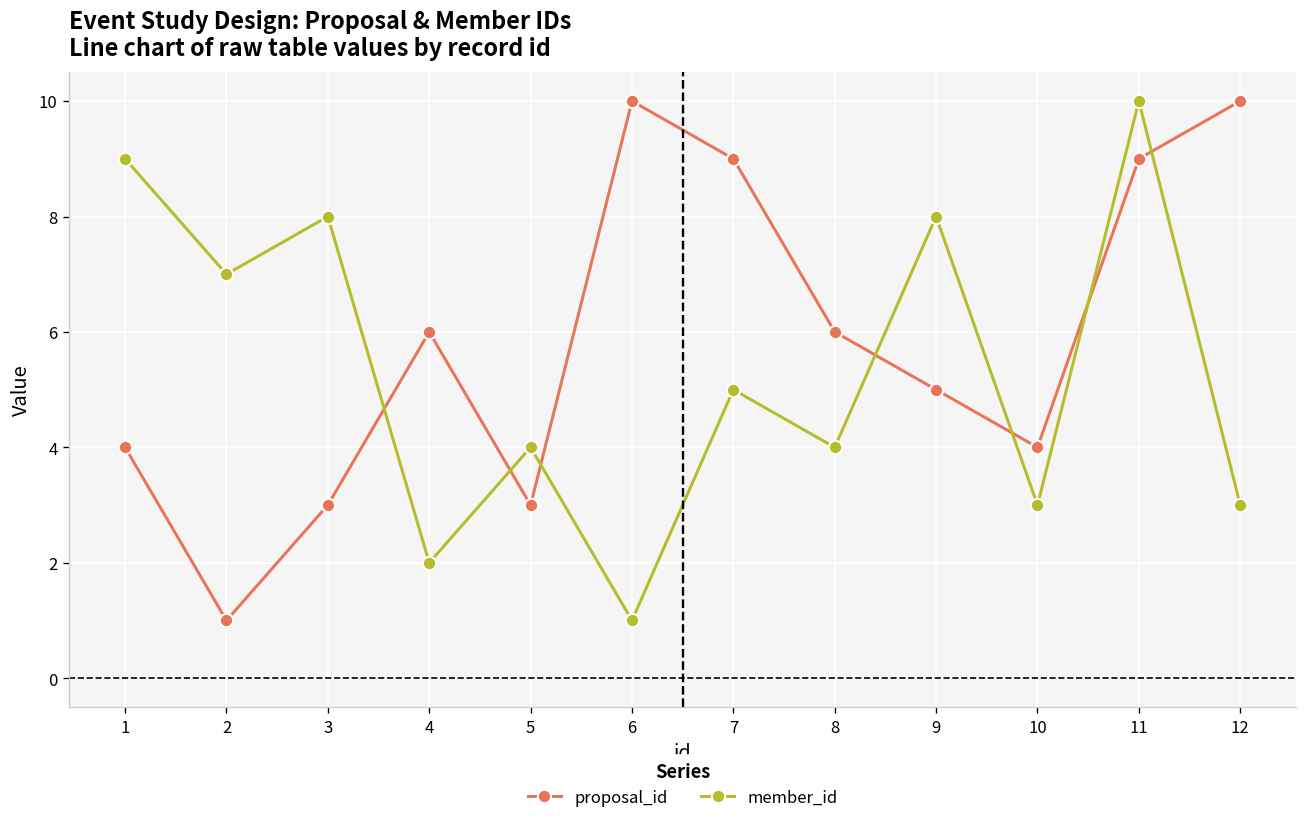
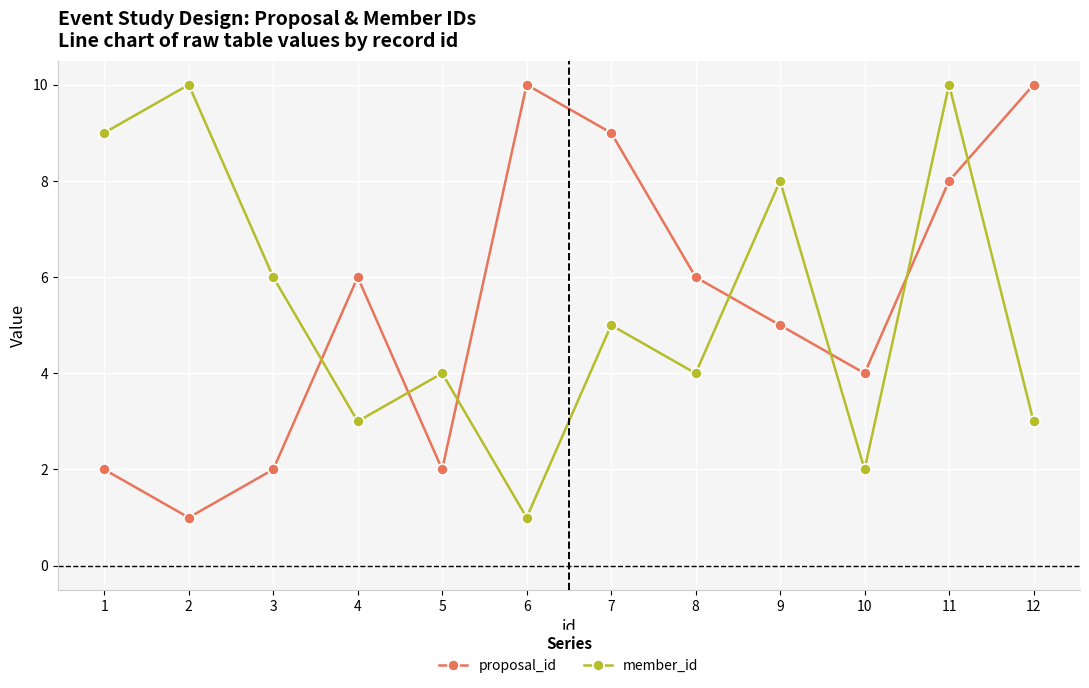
proposal_id, 1: 4 -> 2
member_id, 2: 7 -> 10
proposal_id, 3: 3 -> 2
member_id, 3: 8 -> 6
member_id, 4: 2 -> 3
proposal_id, 5: 3 -> 2
member_id, 10: 3 -> 2
proposal_id, 11: 9 -> 8
